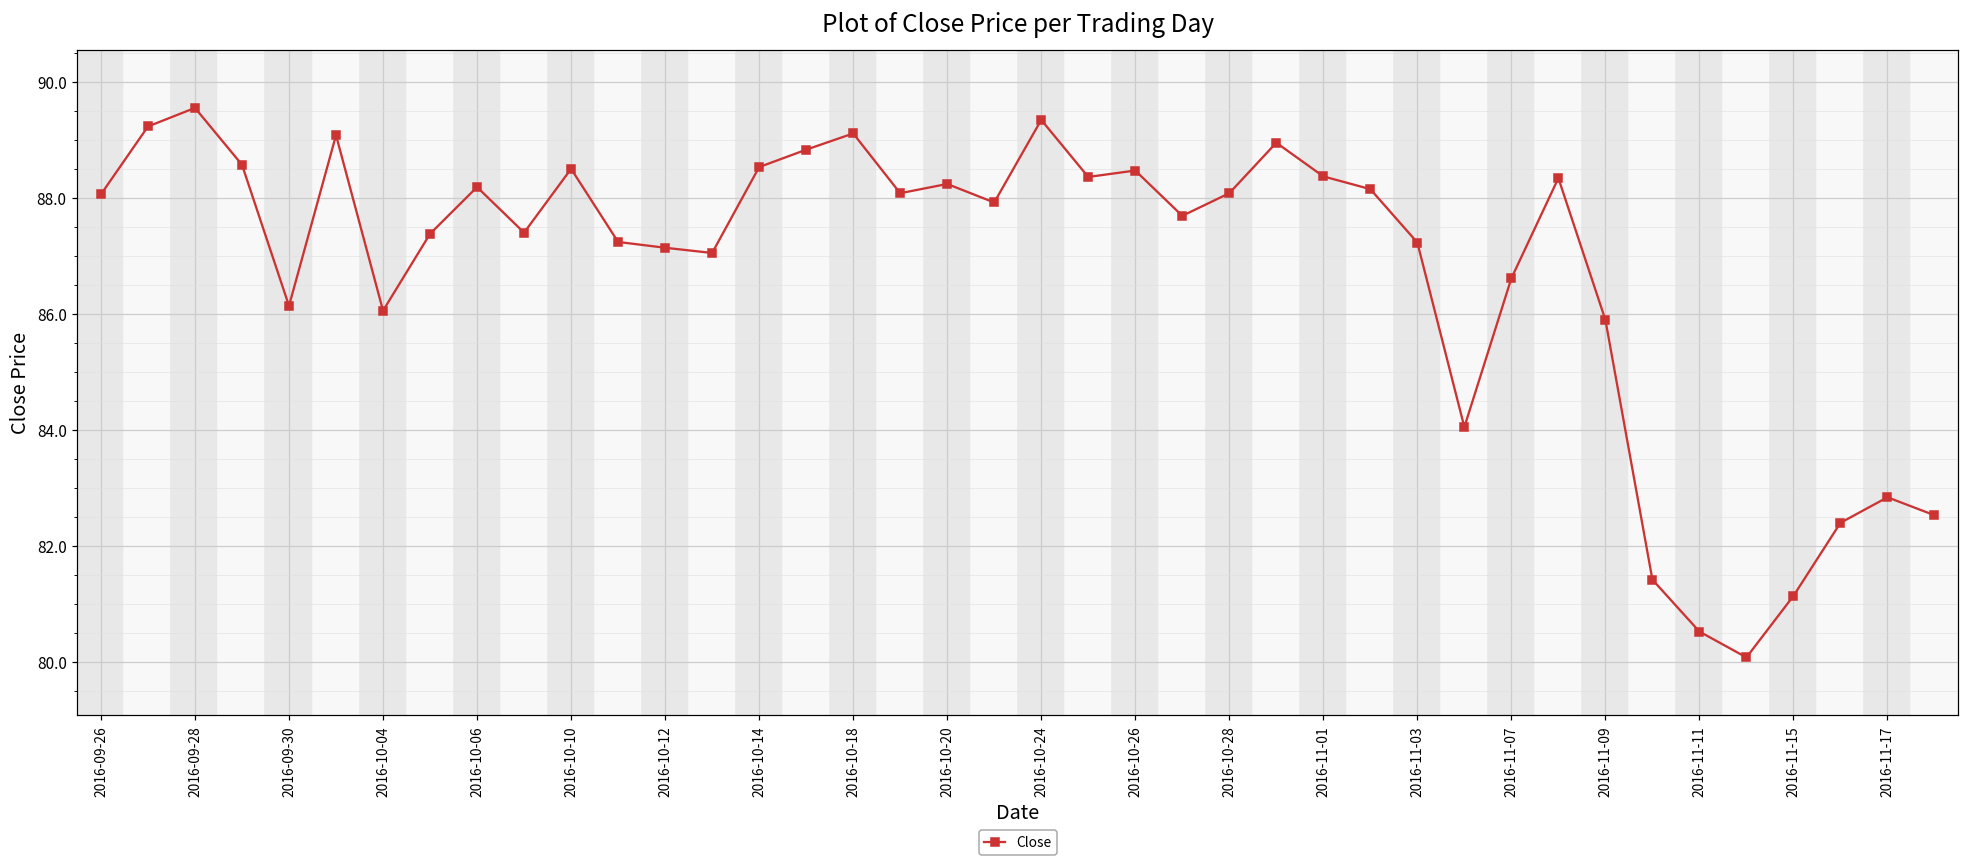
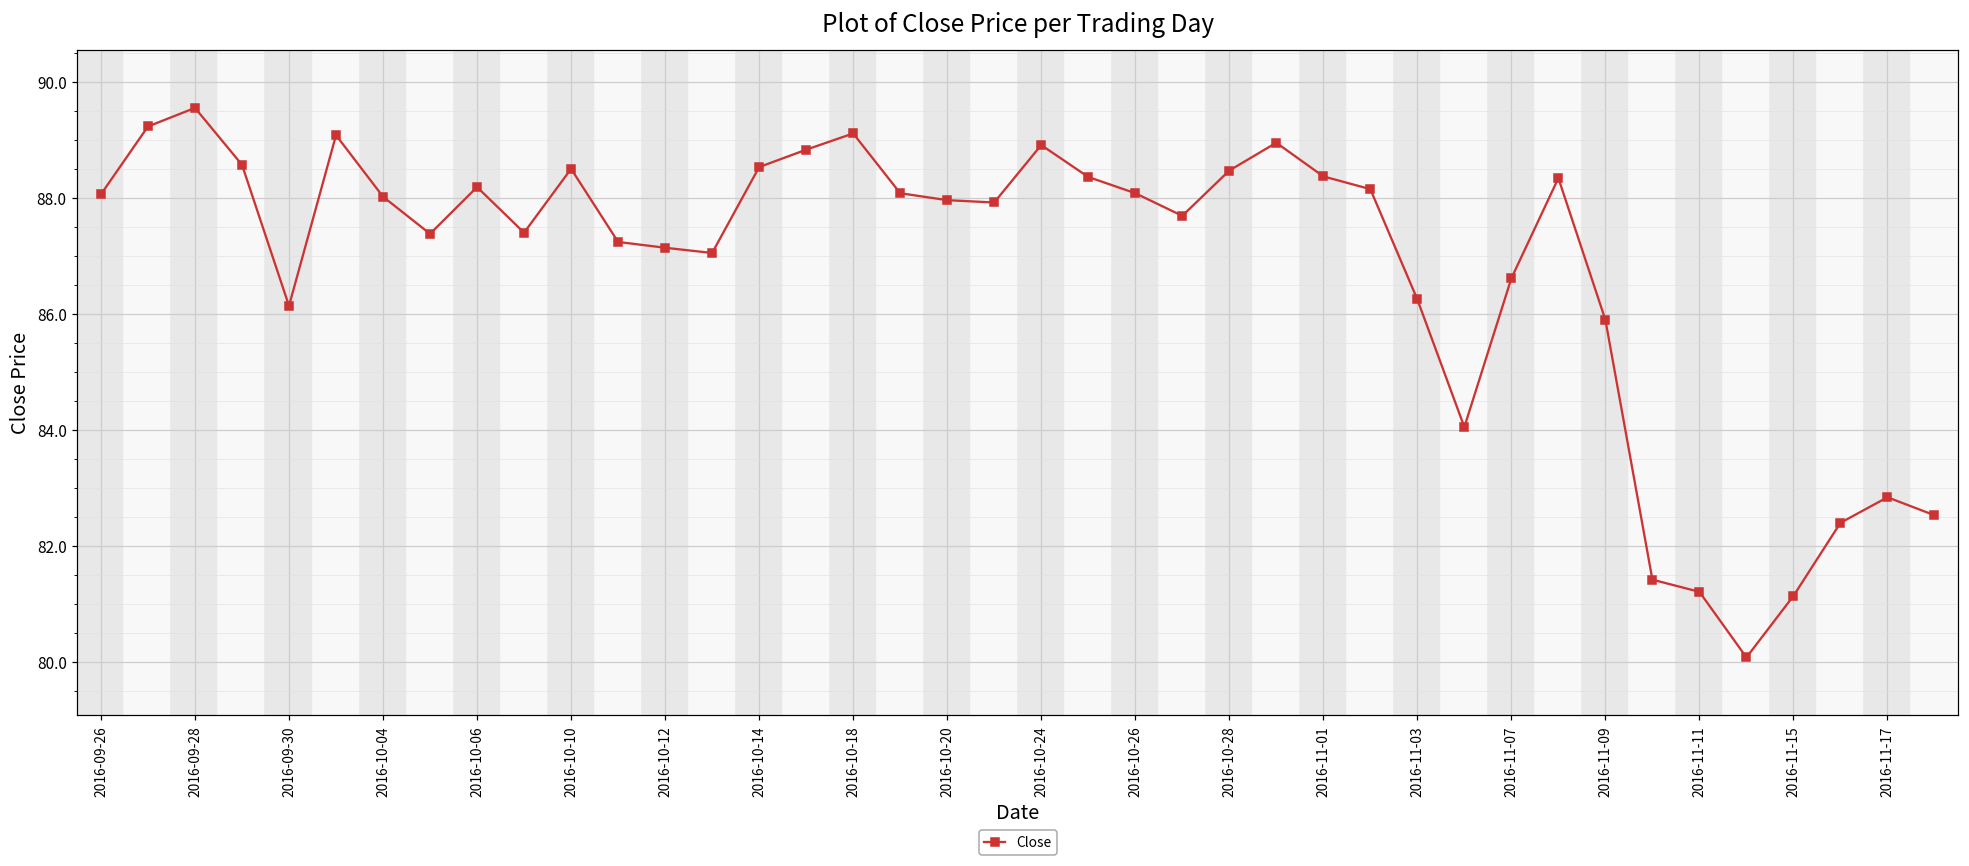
2016-10-04: 86.1 -> 88.0
2016-10-20: 88.2 -> 88.0
2016-10-24: 89.3 -> 88.9
2016-10-26: 88.5 -> 88.1
2016-10-28: 88.1 -> 88.5
2016-11-03: 87.2 -> 86.3
2016-11-11: 80.5 -> 81.2
